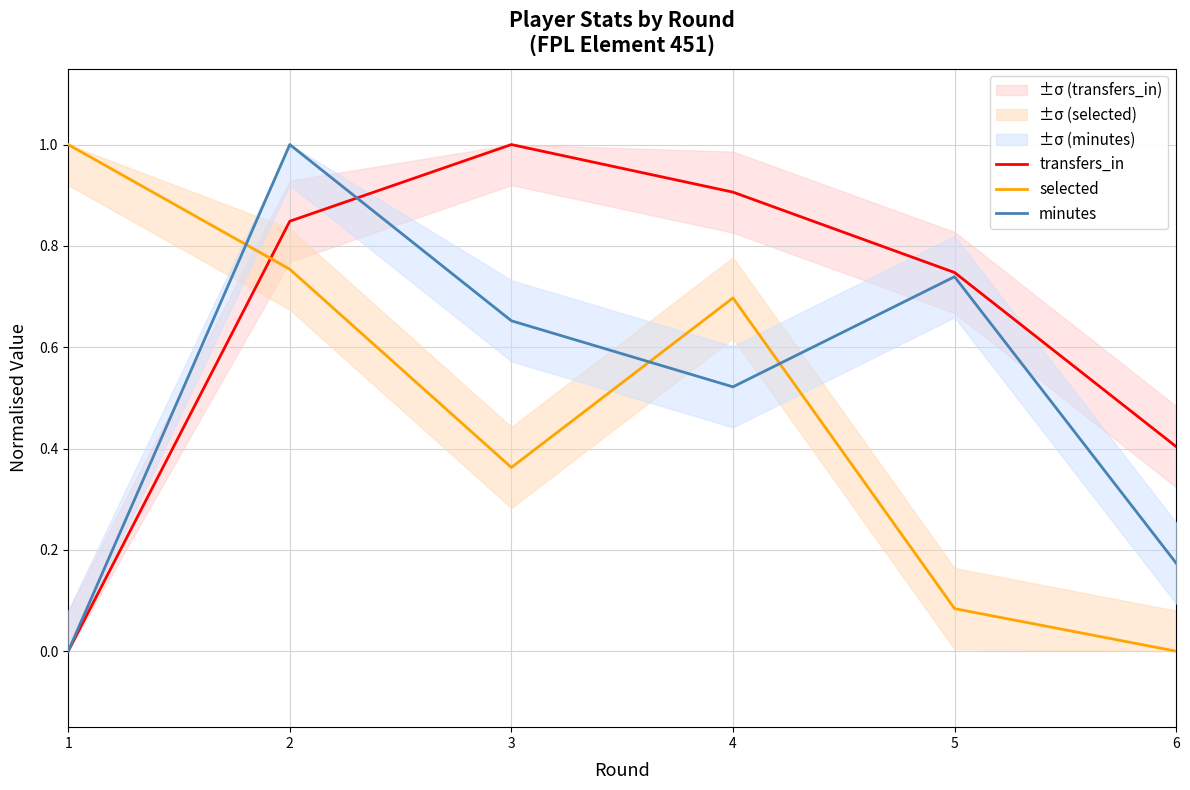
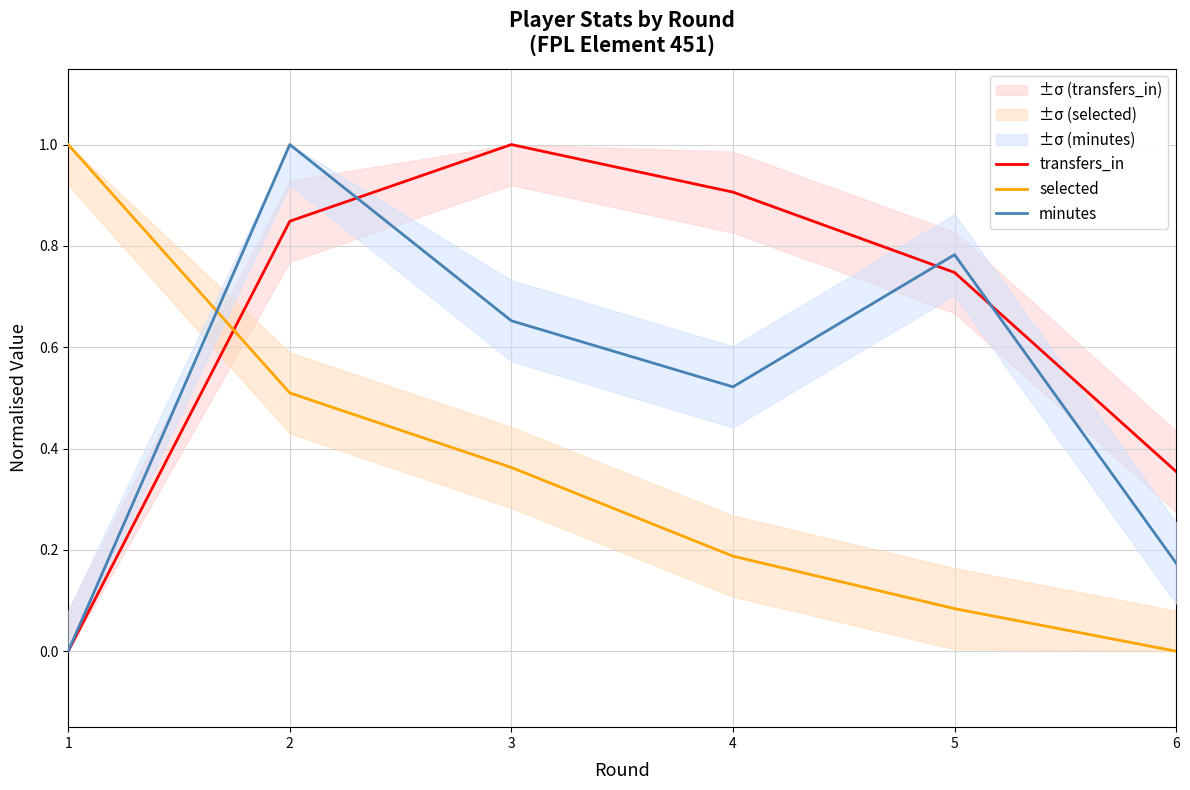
selected, 2: 0.75 -> 0.51
selected, 4: 0.70 -> 0.19
minutes, 5: 0.74 -> 0.78
transfers_in, 6: 0.40 -> 0.35
